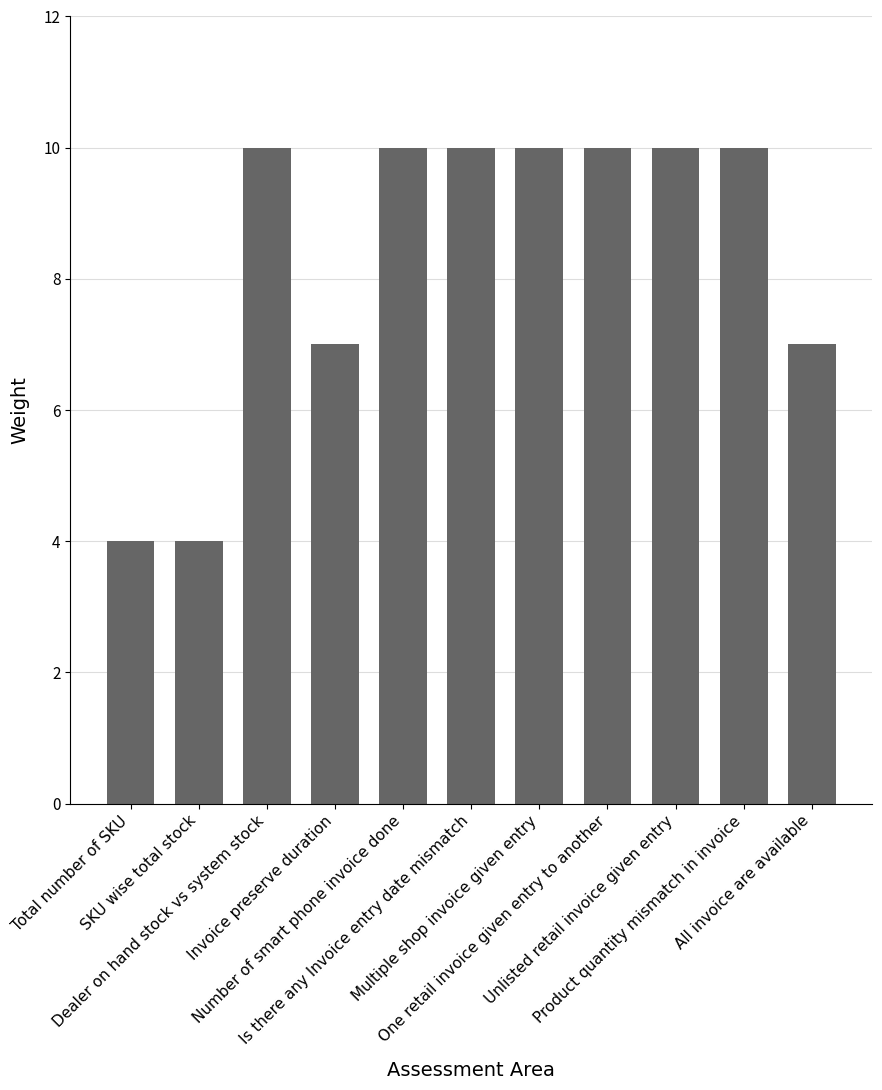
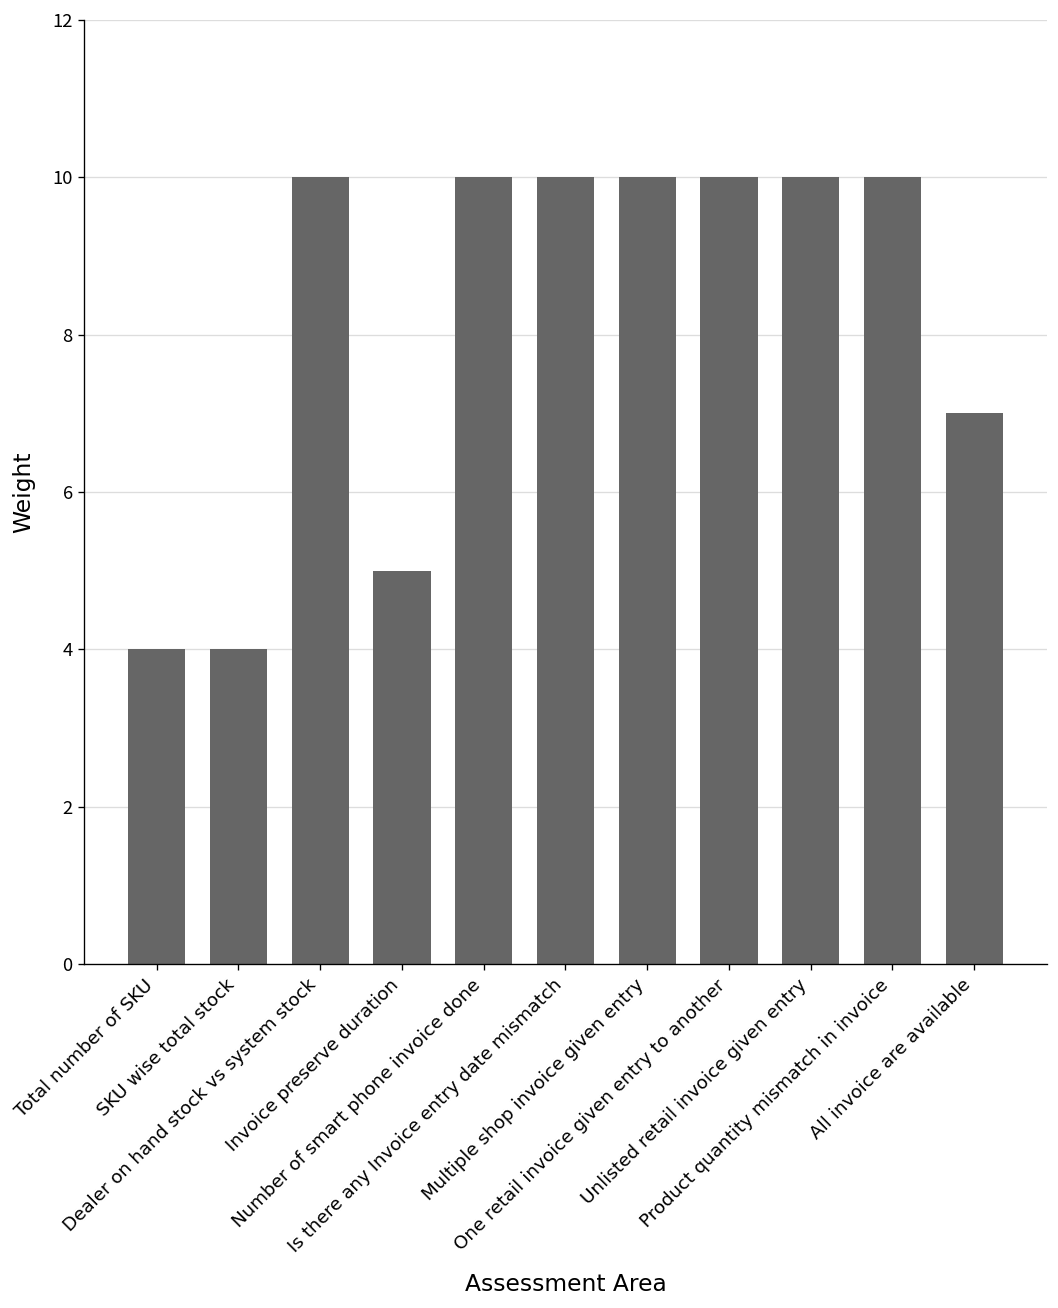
Invoice preserve duration: 7 -> 5
